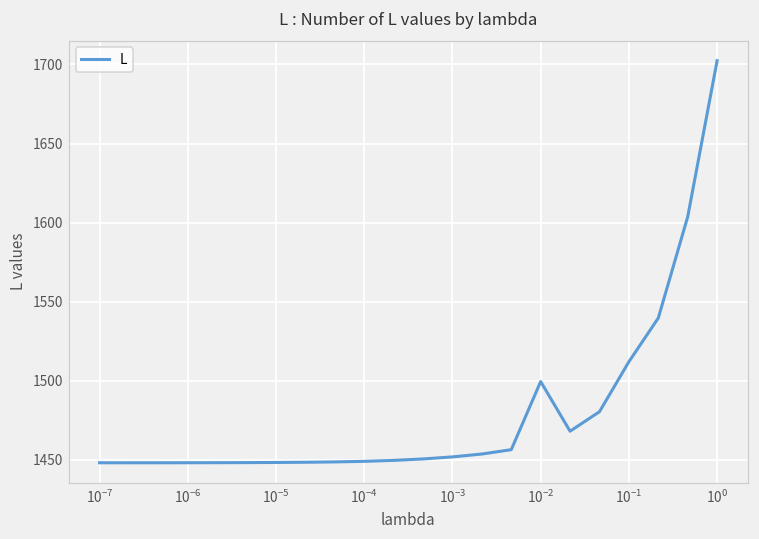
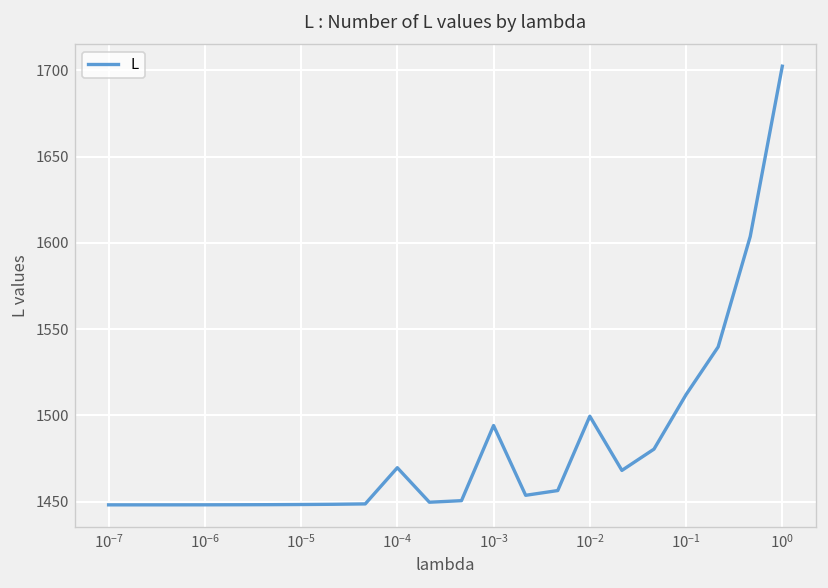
10^-4: 1449 -> 1470
10^-3: 1452 -> 1494
